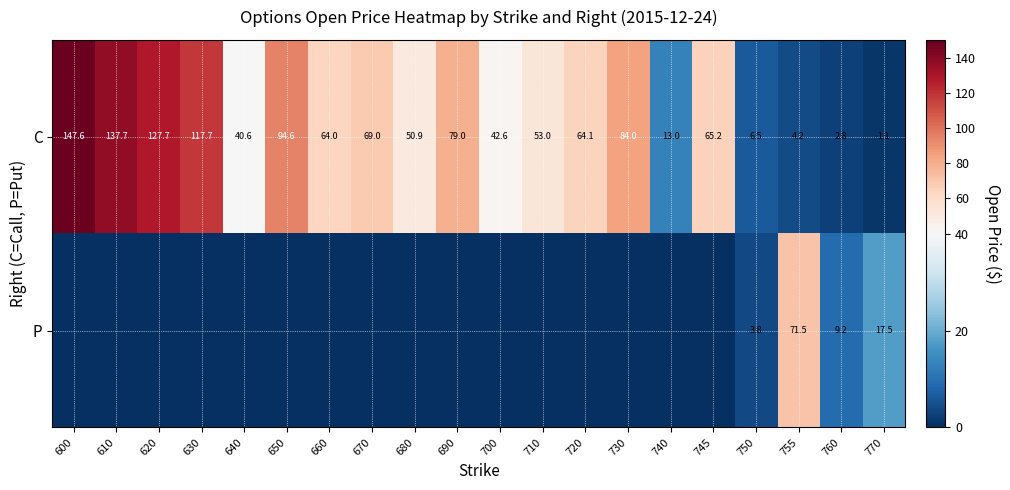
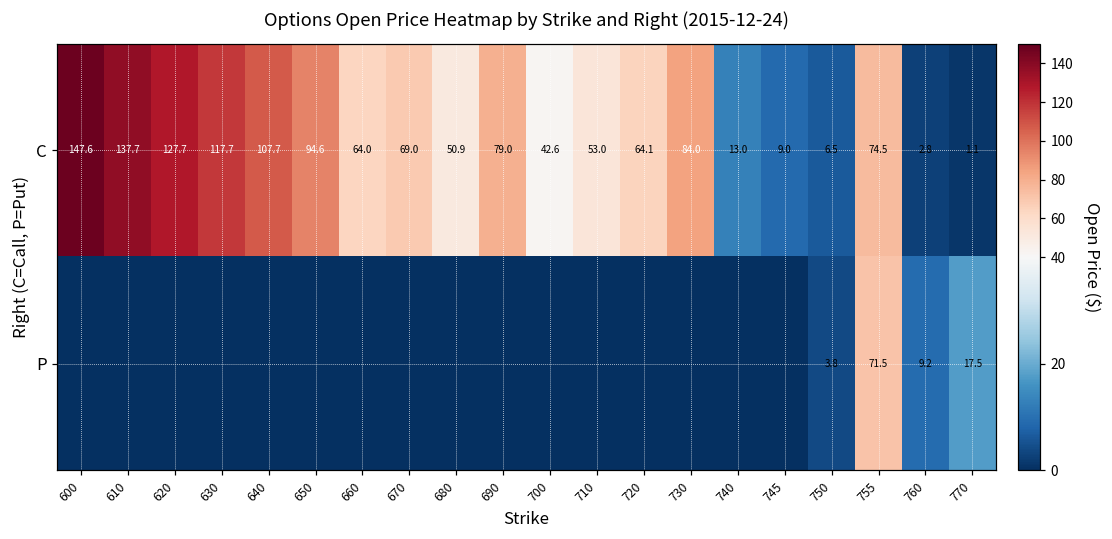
C, 640: 40.6 -> 107.7
C, 745: 65.2 -> 9.0
C, 755: 4.2 -> 74.5
